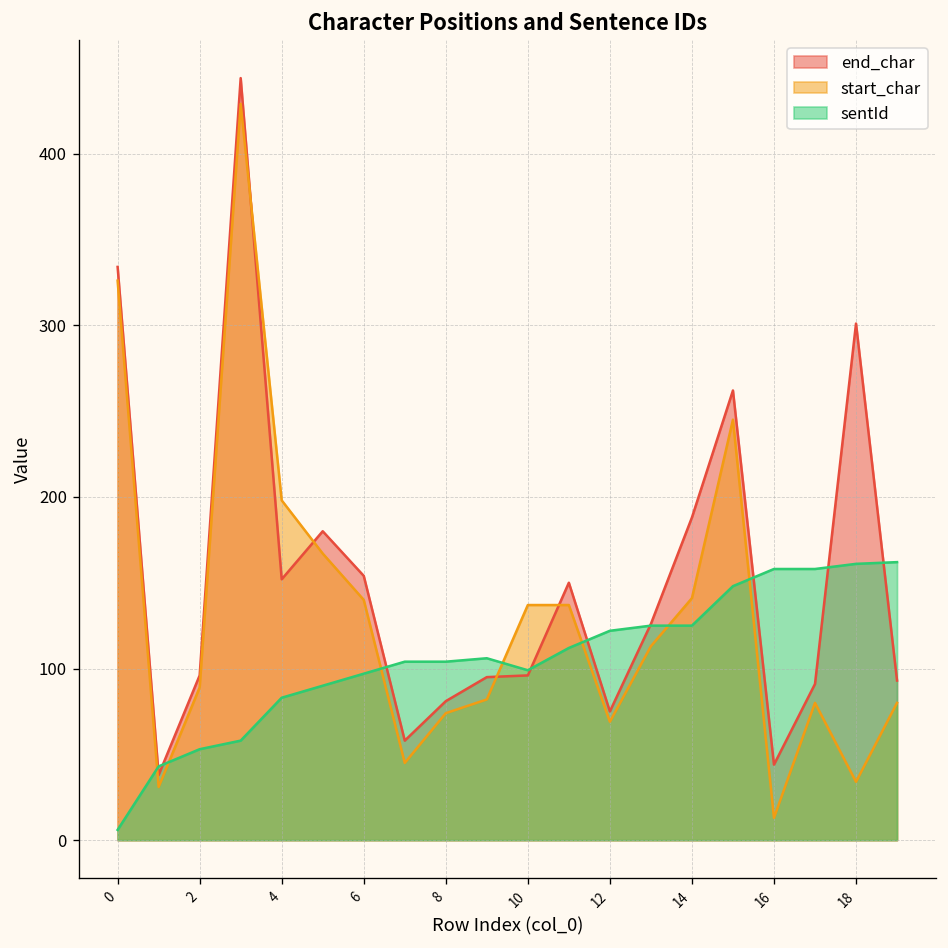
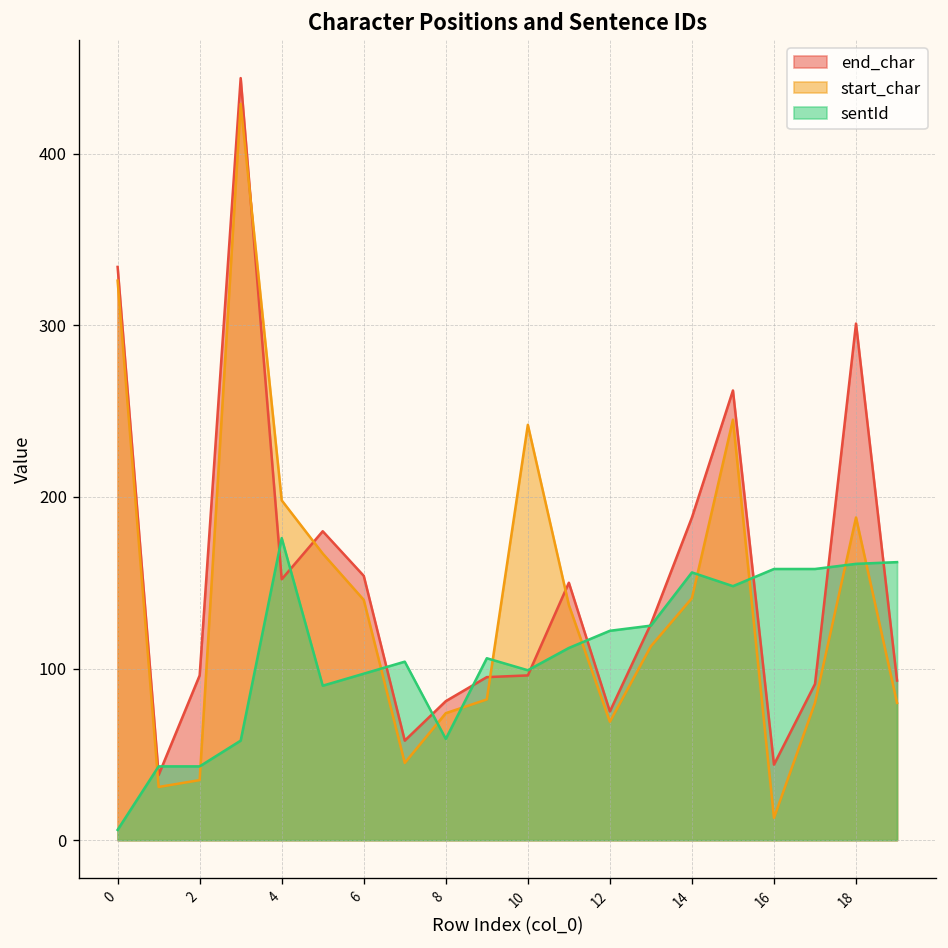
start_char, 2: 89 -> 35
sentId, 2: 53 -> 43
sentId, 4: 83 -> 176
sentId, 8: 104 -> 59
start_char, 10: 137 -> 242
sentId, 14: 125 -> 156
start_char, 18: 34 -> 188
